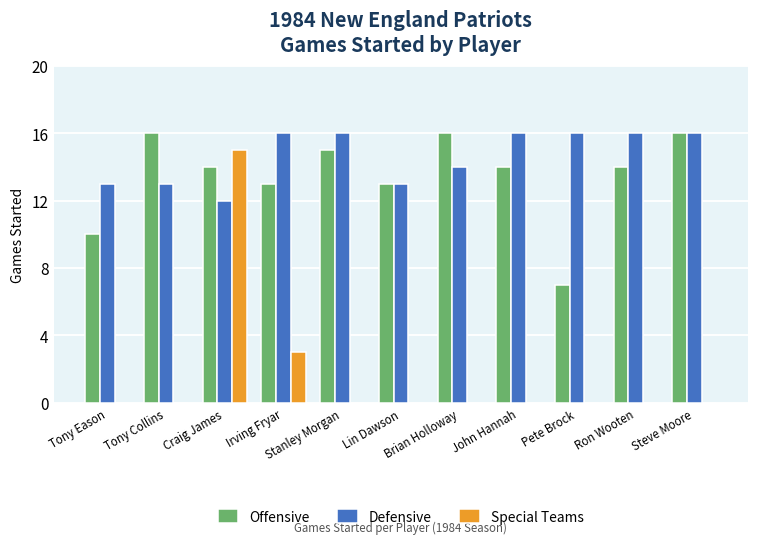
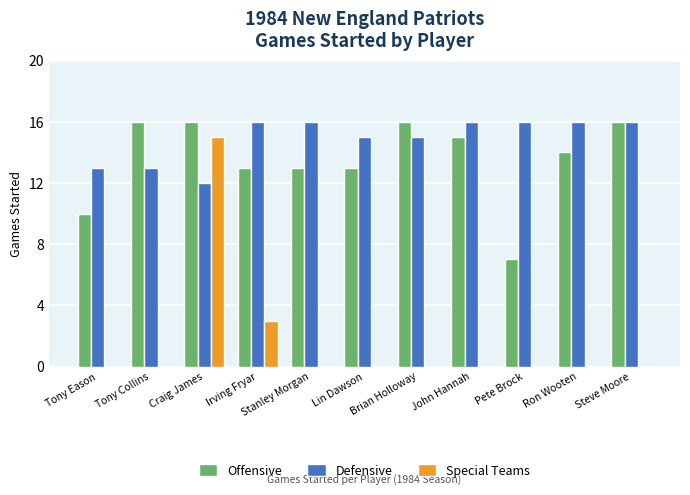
Offensive, Craig James: 14 -> 16
Offensive, Stanley Morgan: 15 -> 13
Defensive, Lin Dawson: 13 -> 15
Defensive, Brian Holloway: 14 -> 15
Offensive, John Hannah: 14 -> 15
